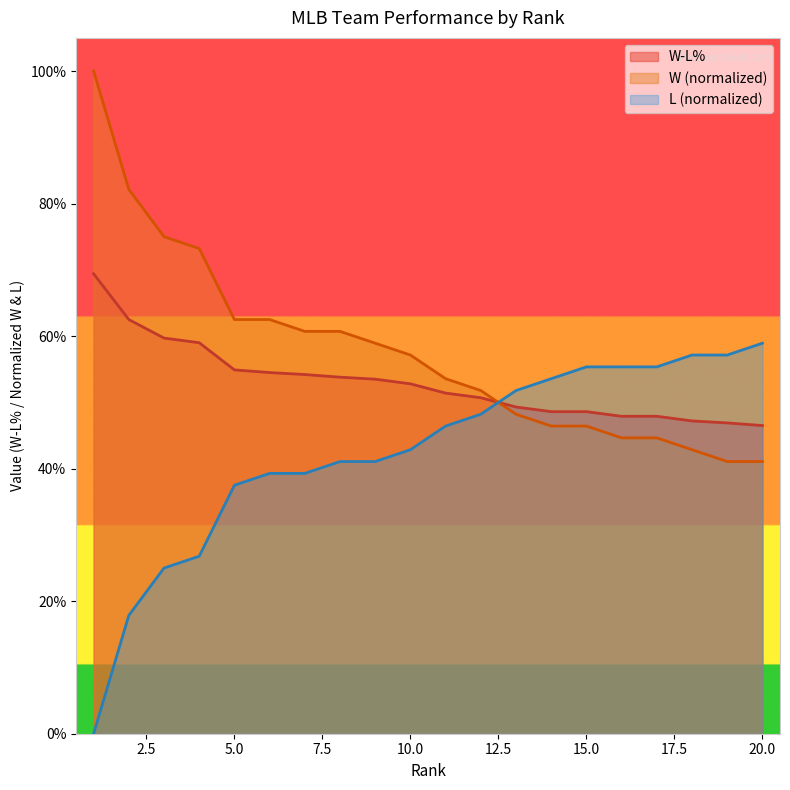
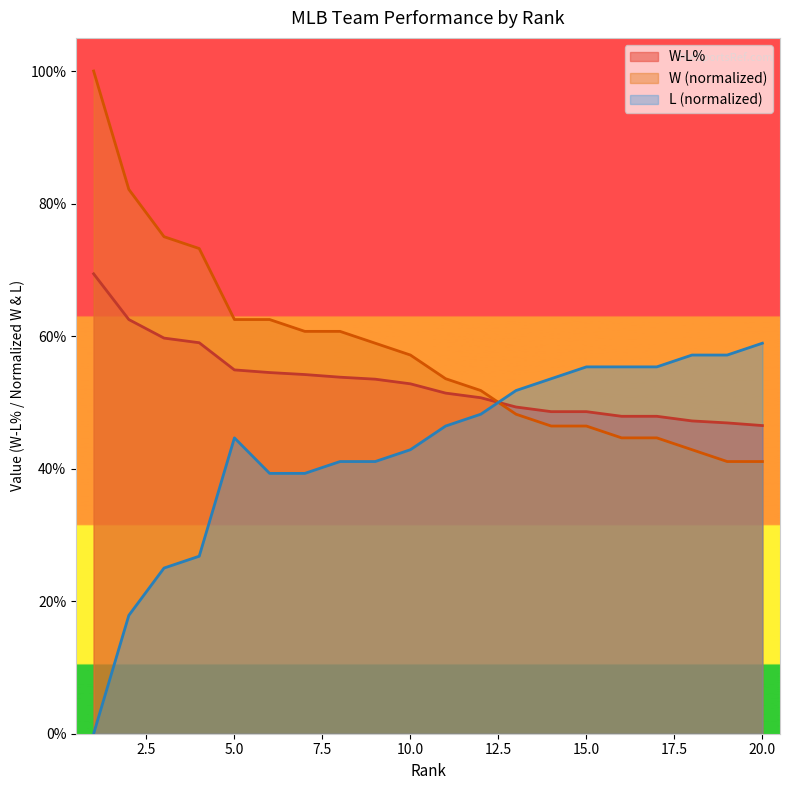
L (normalized), 5.0: 38% -> 45%
